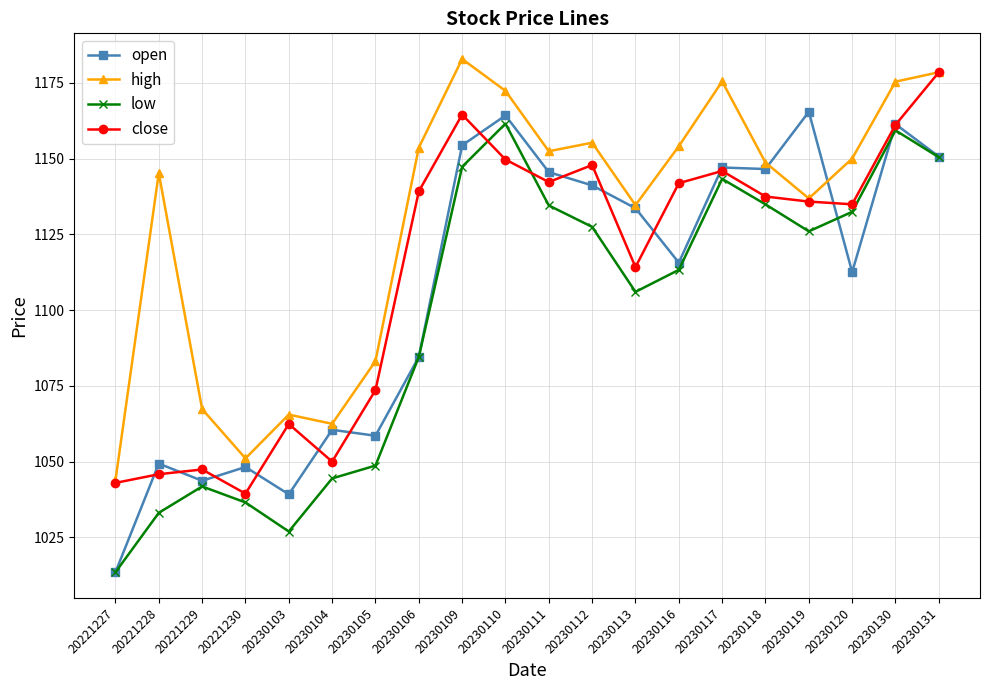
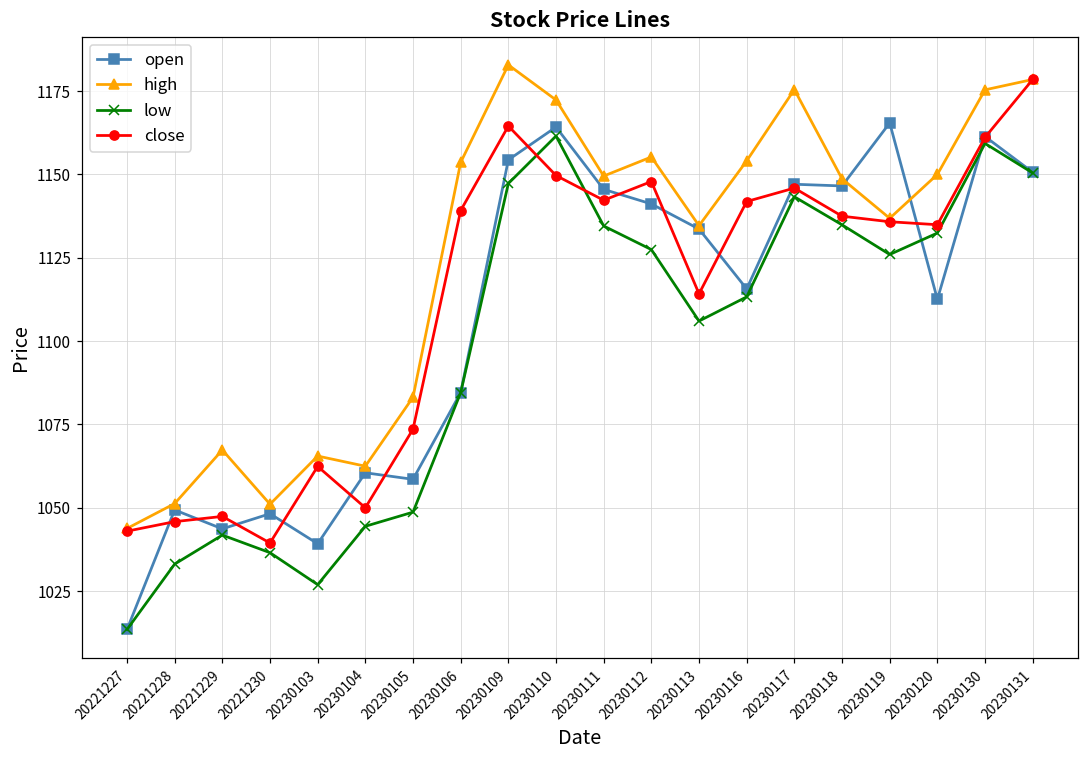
high, 20221228: 1145 -> 1051
high, 20230111: 1152 -> 1150
